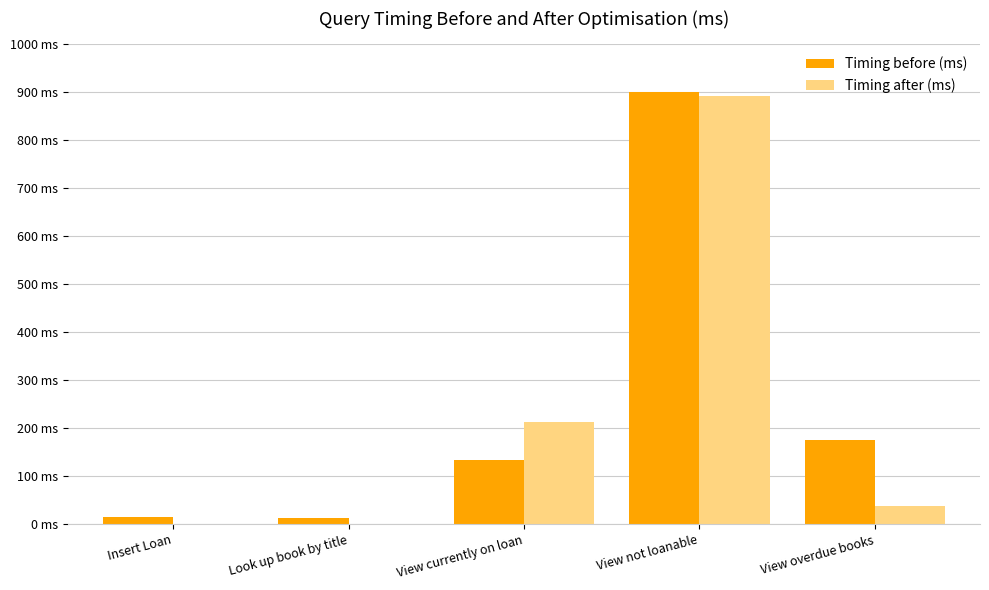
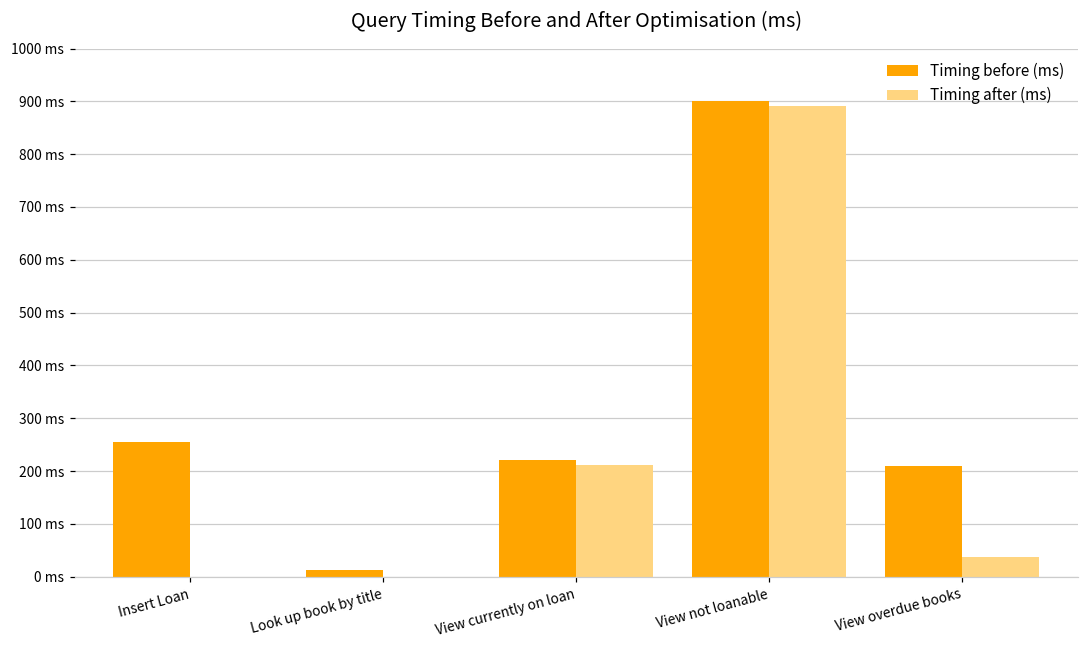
Timing before (ms), Insert Loan: 20 ms -> 250 ms
Timing before (ms), View currently on loan: 130 ms -> 220 ms
Timing before (ms), View overdue books: 180 ms -> 210 ms
